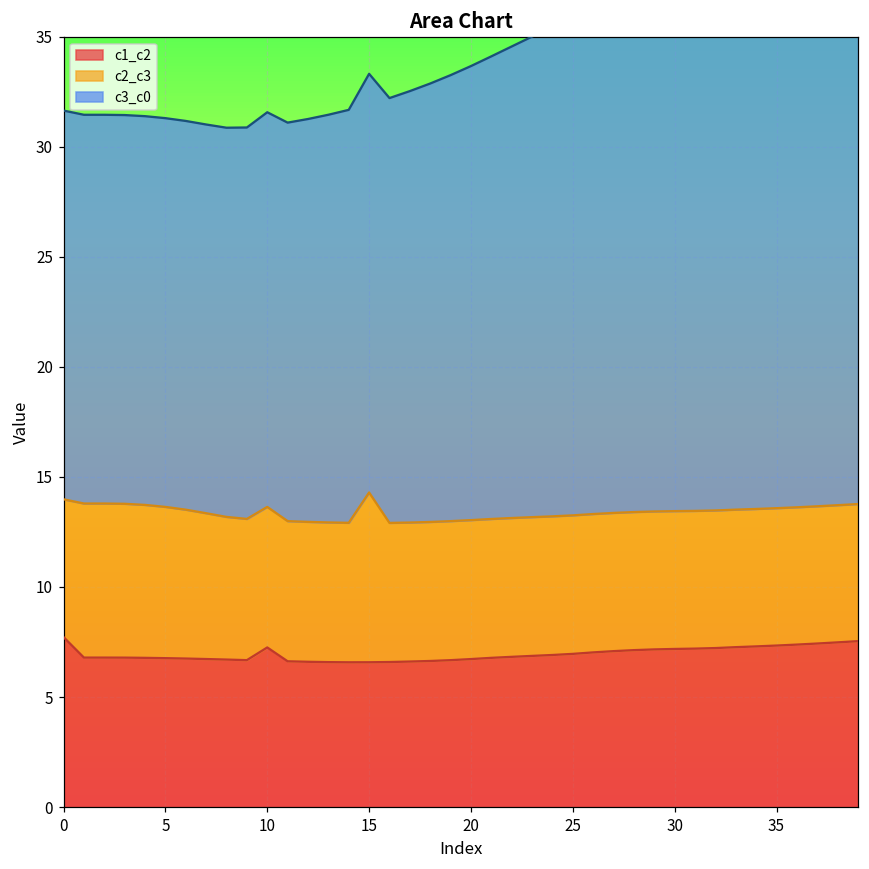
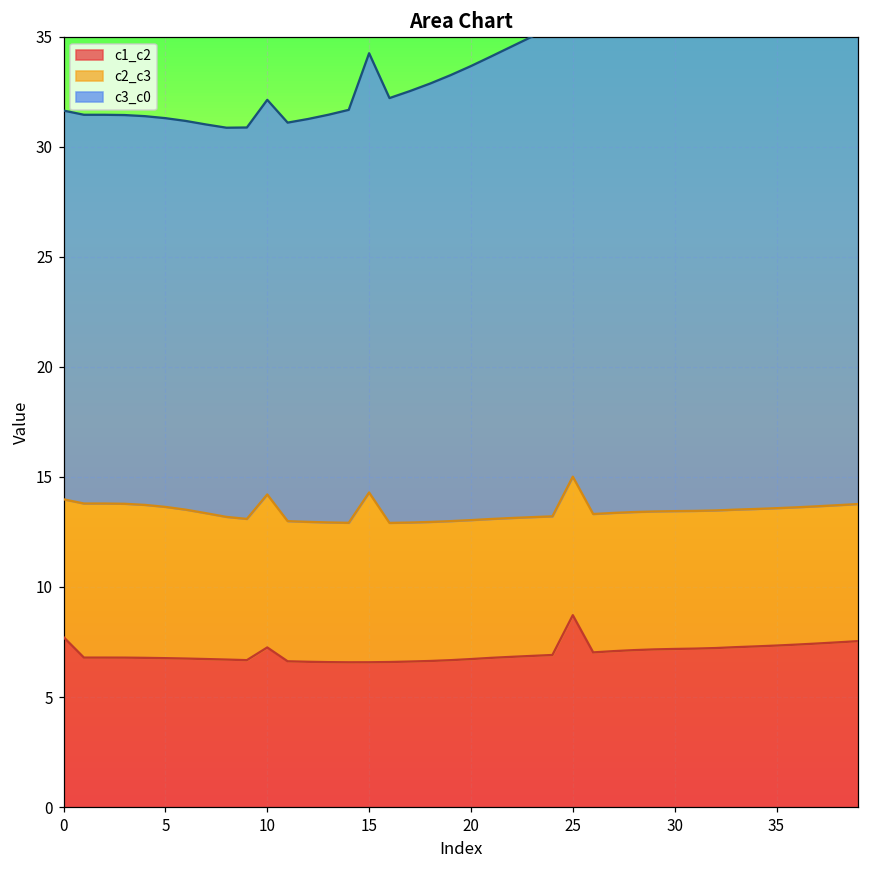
c2_c3, 10: 6.4 -> 6.9
c3_c0, 15: 19.0 -> 20.0
c1_c2, 25: 7.0 -> 8.7
